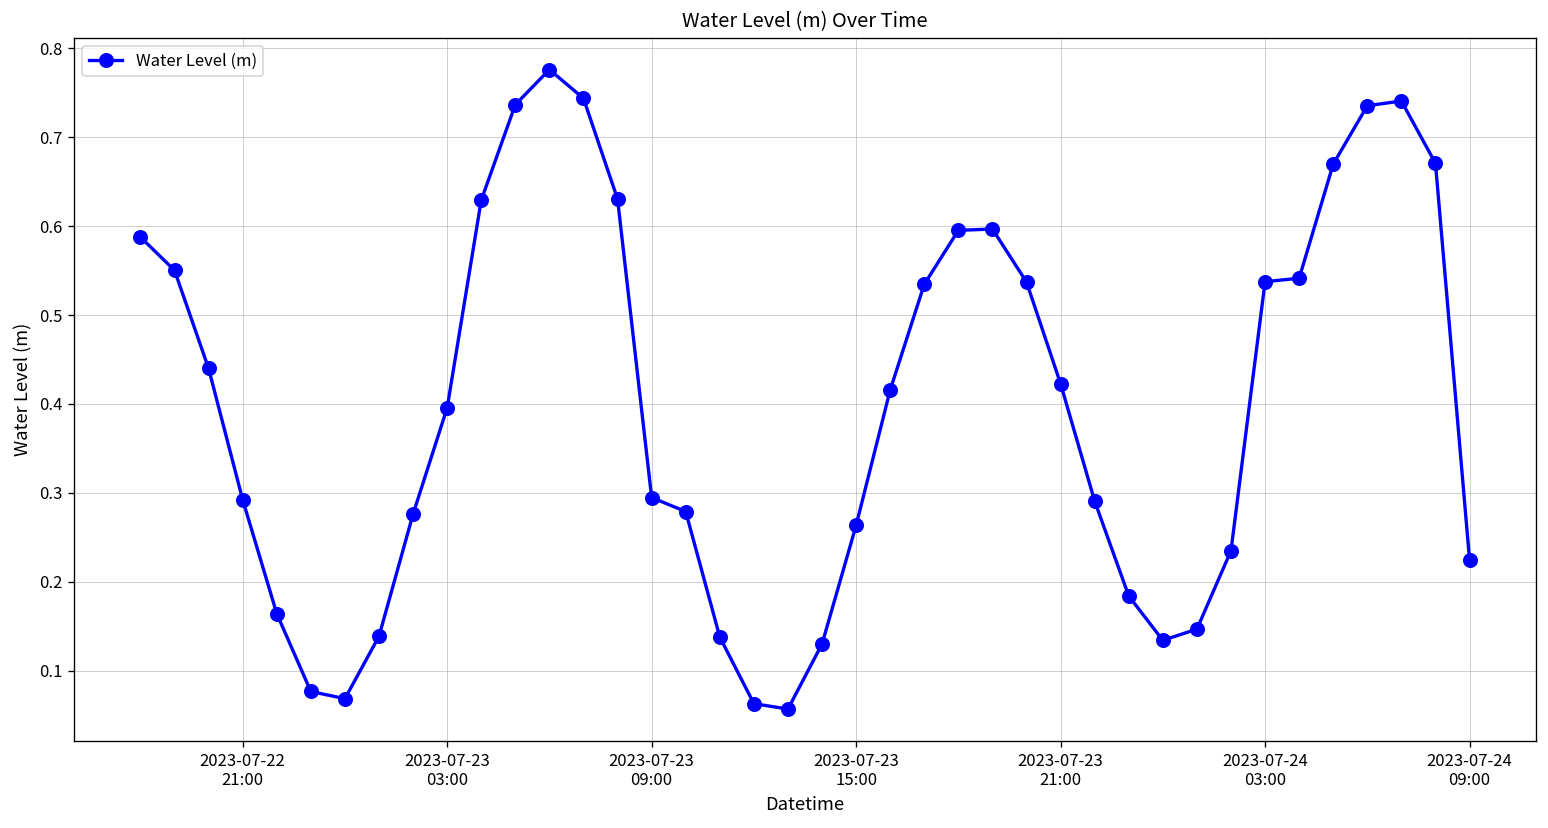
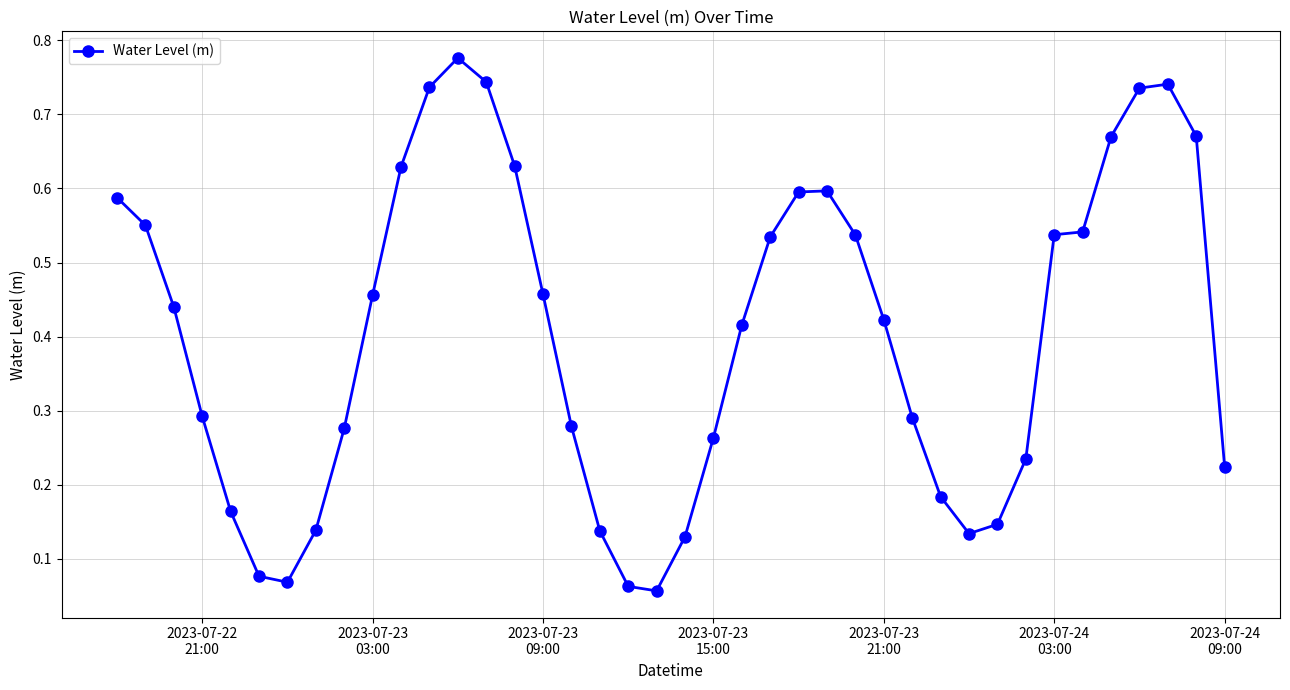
2023-07-23 03:00: 0.40 -> 0.46
2023-07-23 09:00: 0.29 -> 0.46
